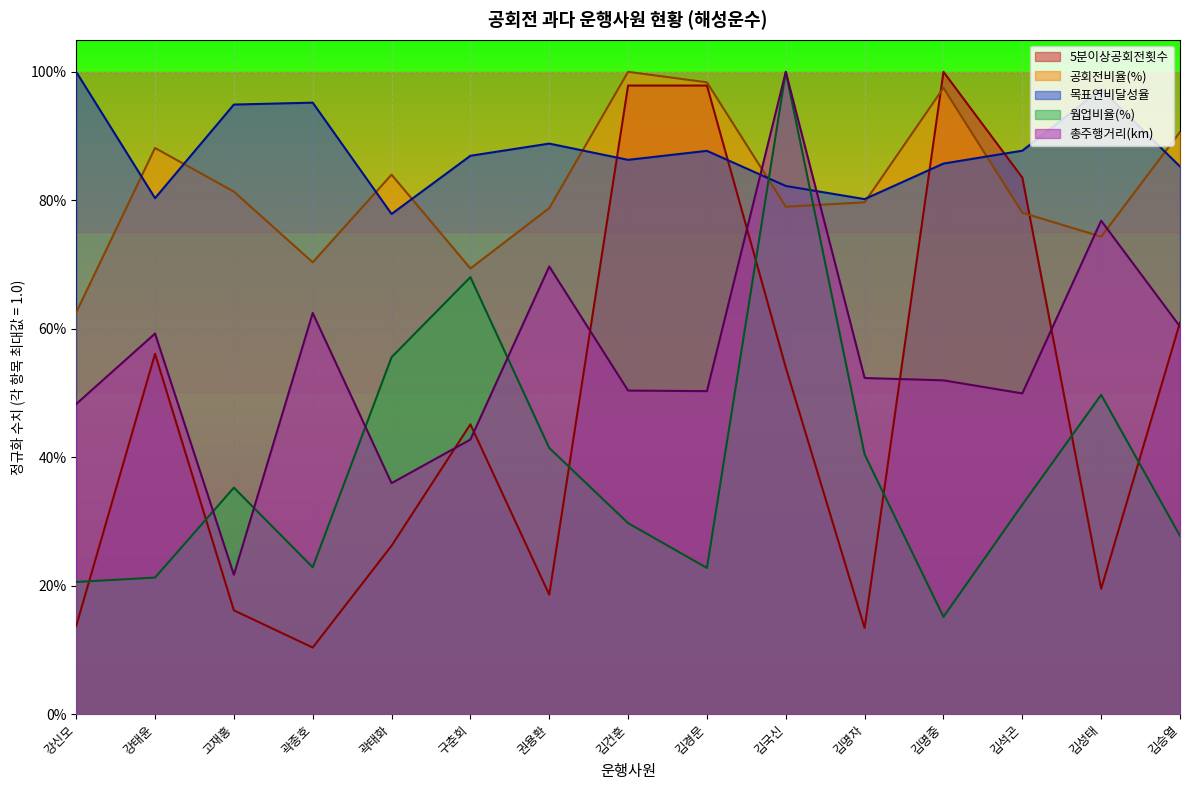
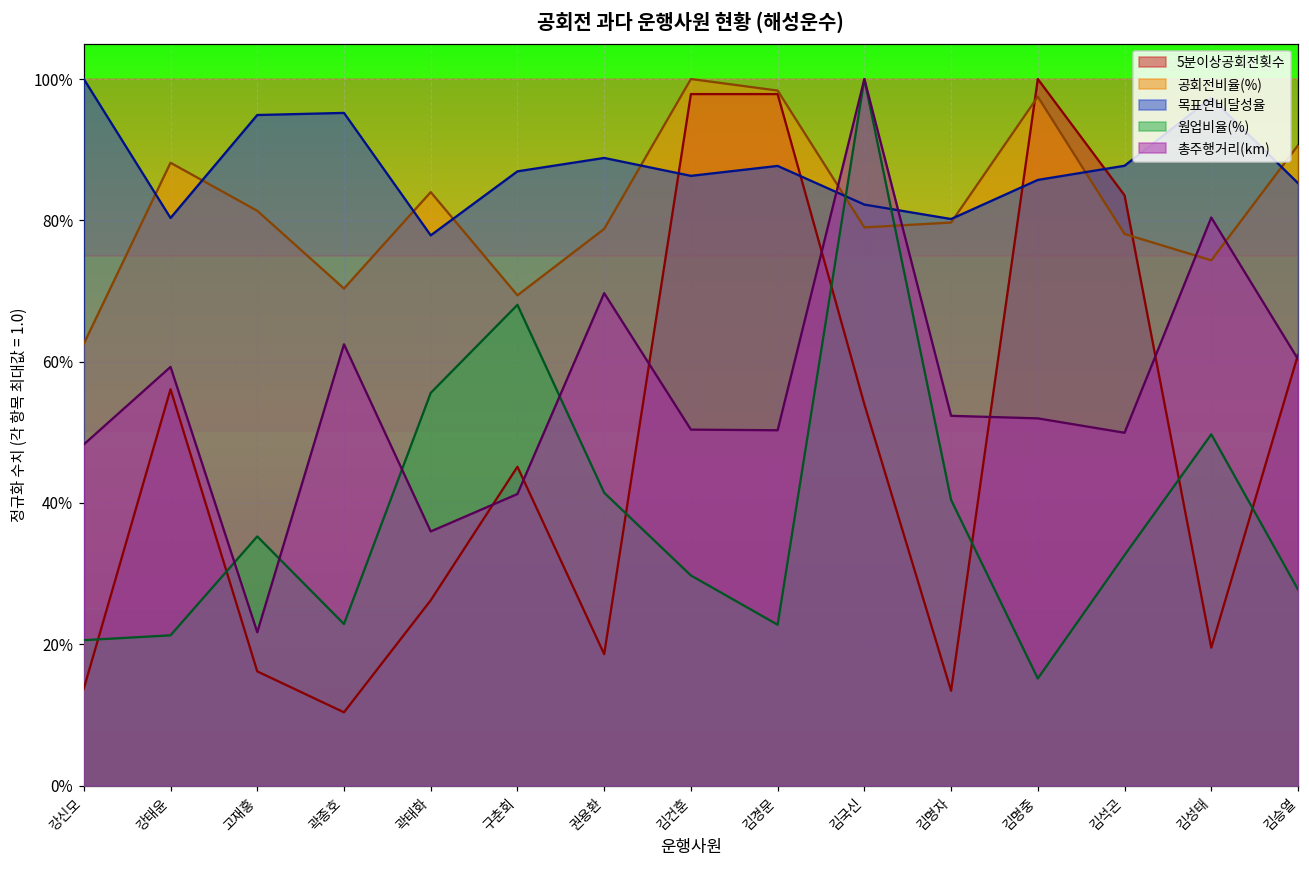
총주행거리(km), 구춘회: 43% -> 41%
총주행거리(km), 김성태: 77% -> 80%
